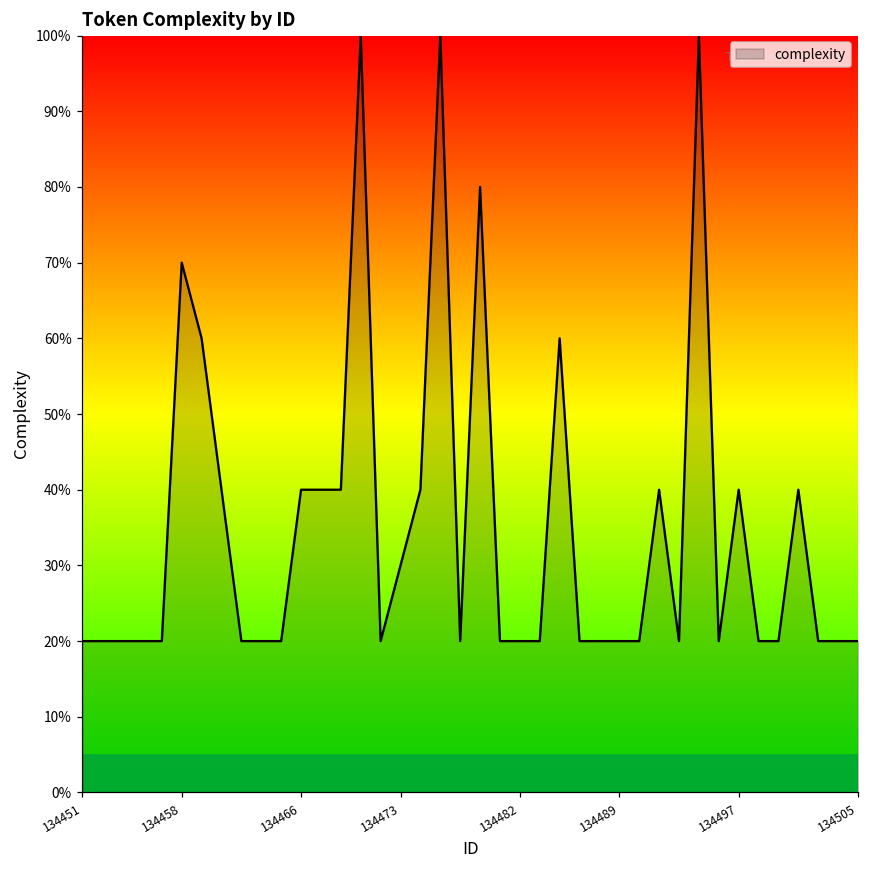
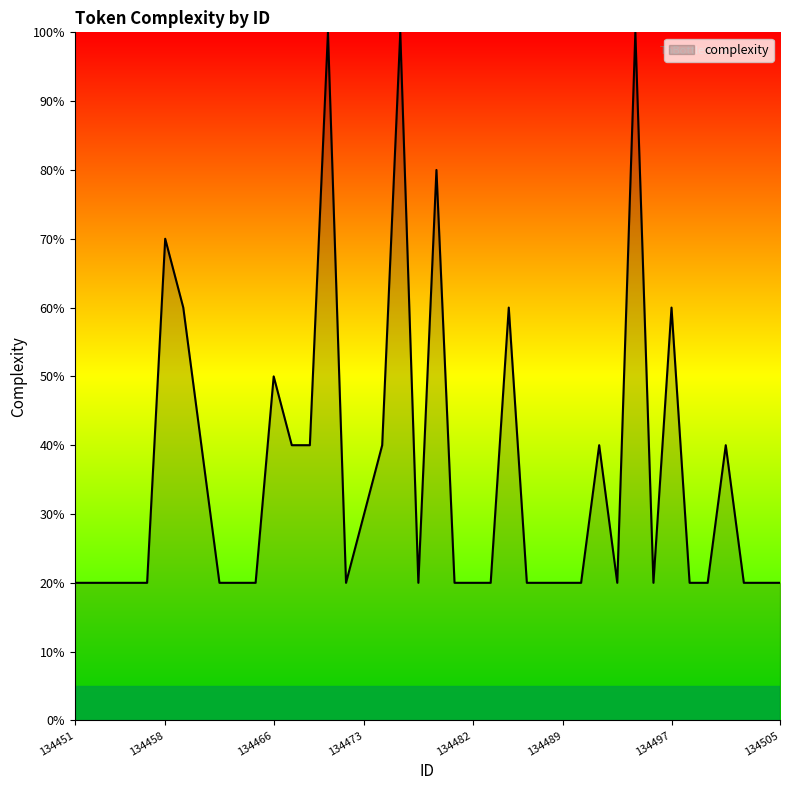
134466: 40% -> 50%
134497: 40% -> 60%
